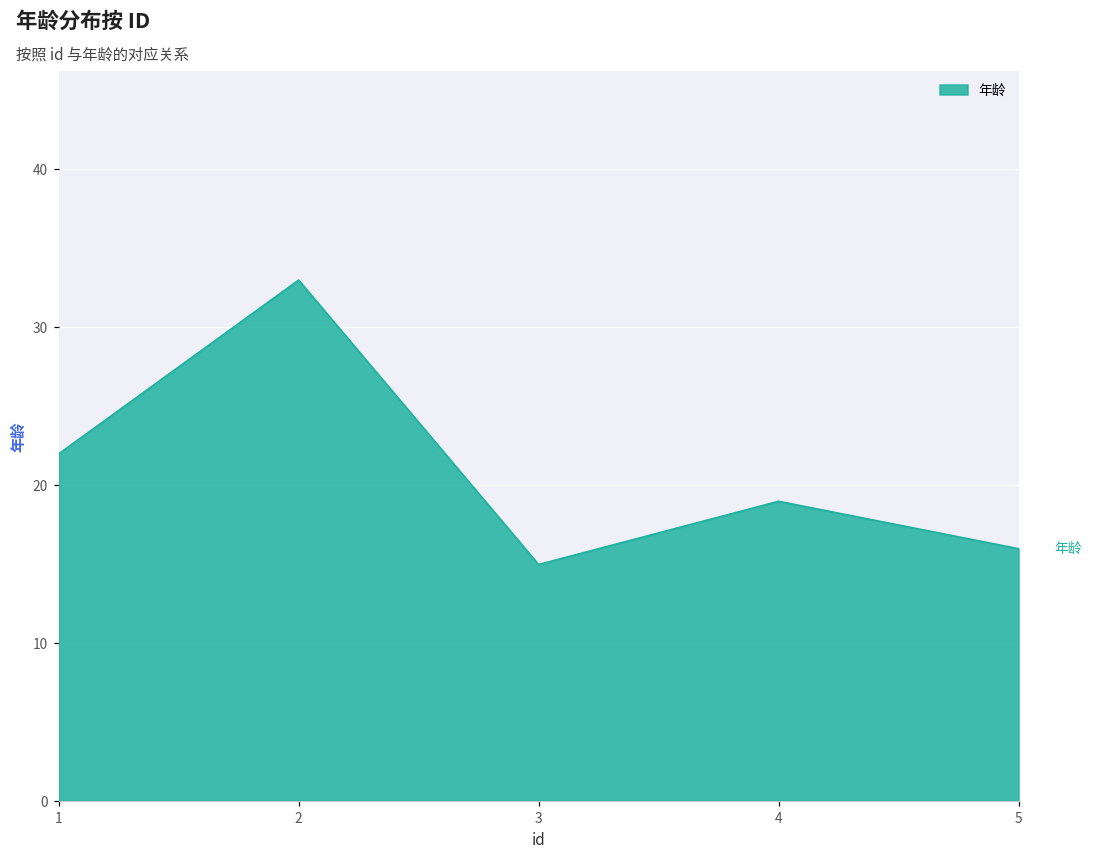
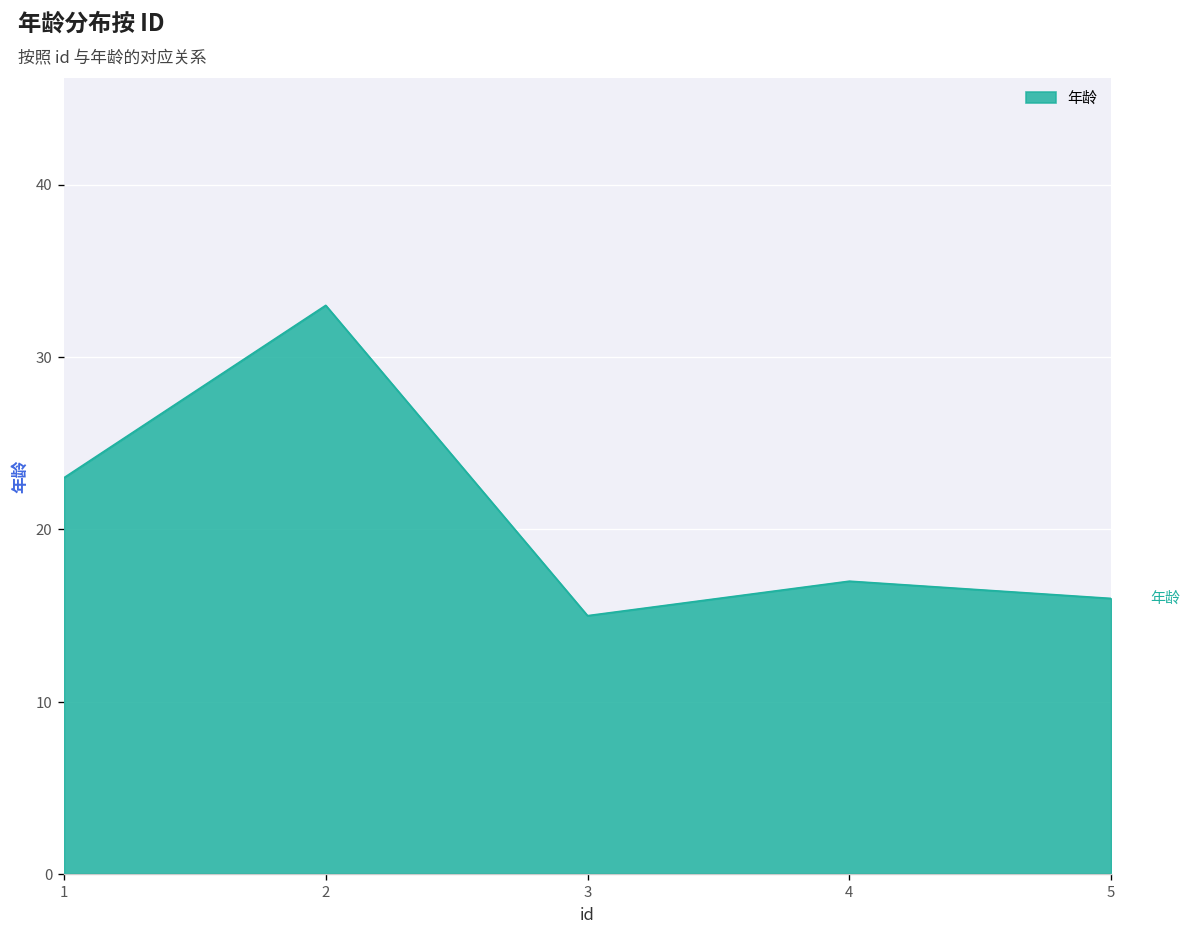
1: 22 -> 23
4: 19 -> 17
